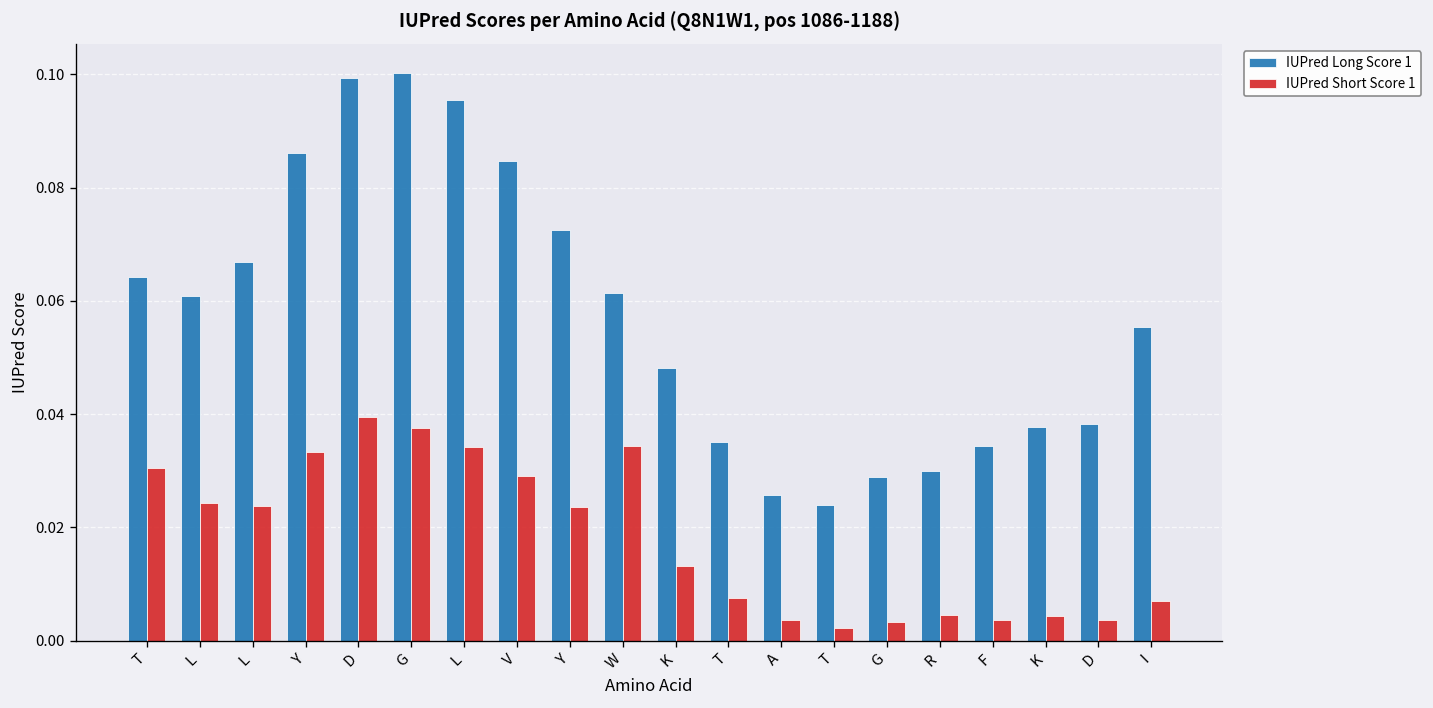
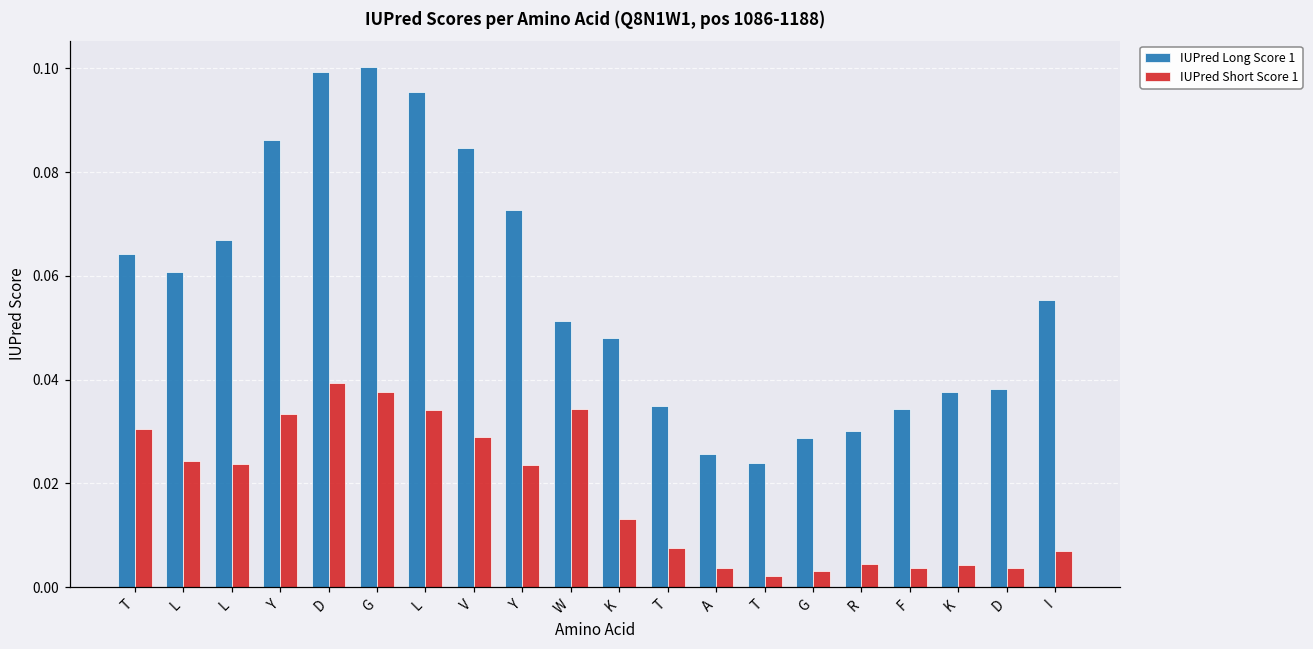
IUPred Long Score 1, W: 0.061 -> 0.051
